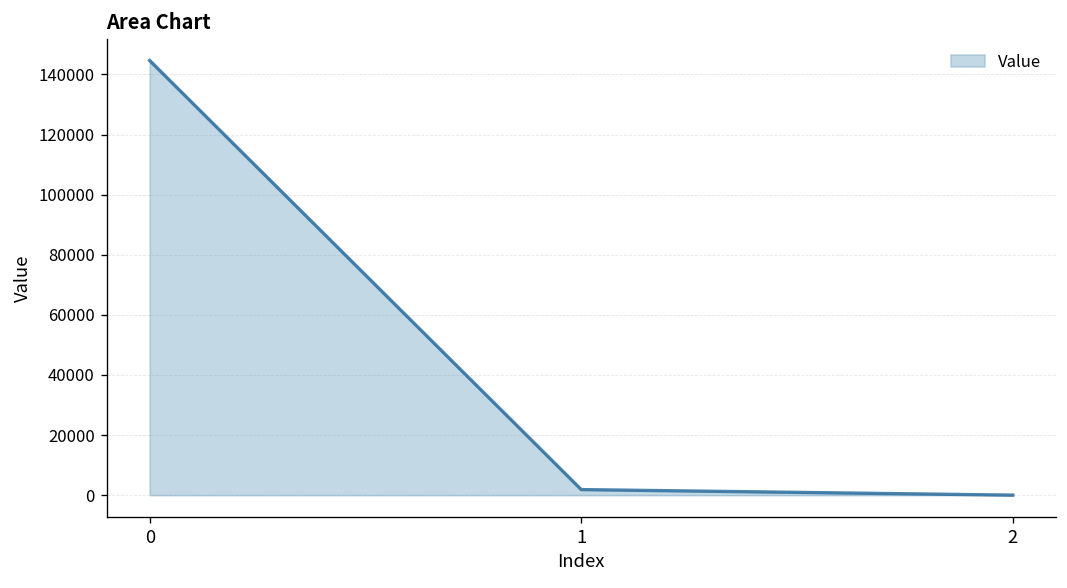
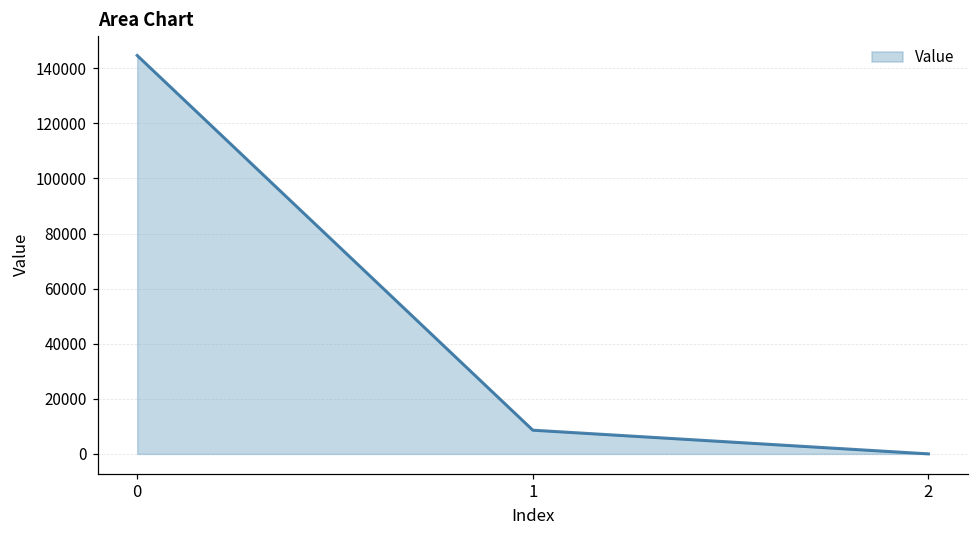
1: 2000 -> 9000
